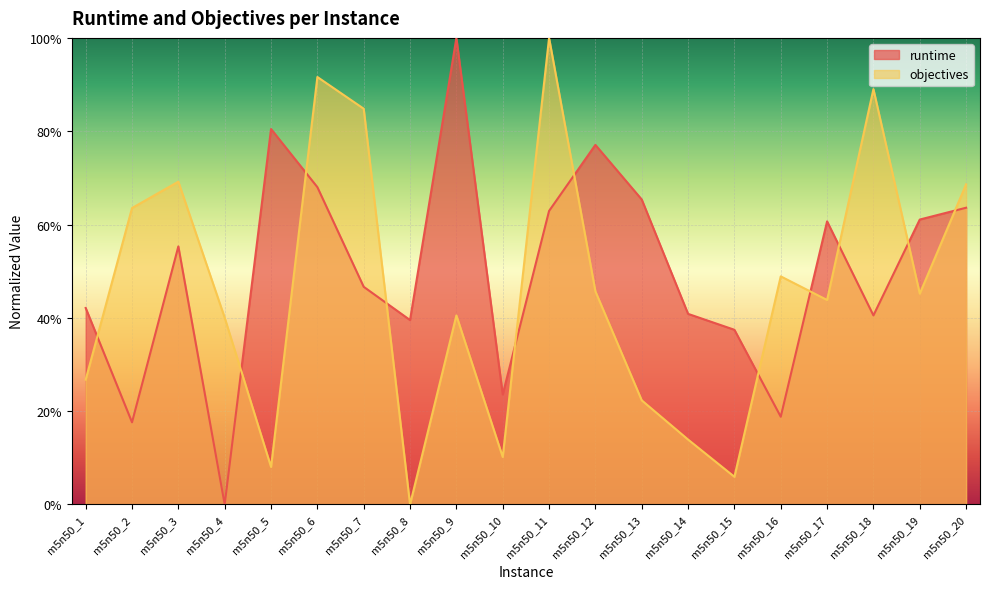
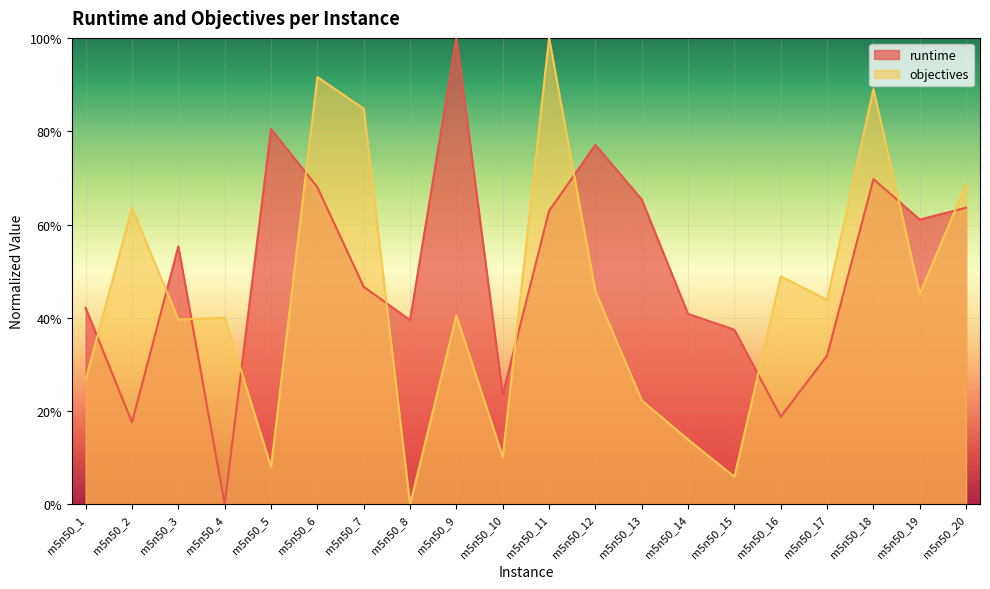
objectives, m5n50_3: 69% -> 40%
runtime, m5n50_17: 61% -> 32%
runtime, m5n50_18: 41% -> 70%
